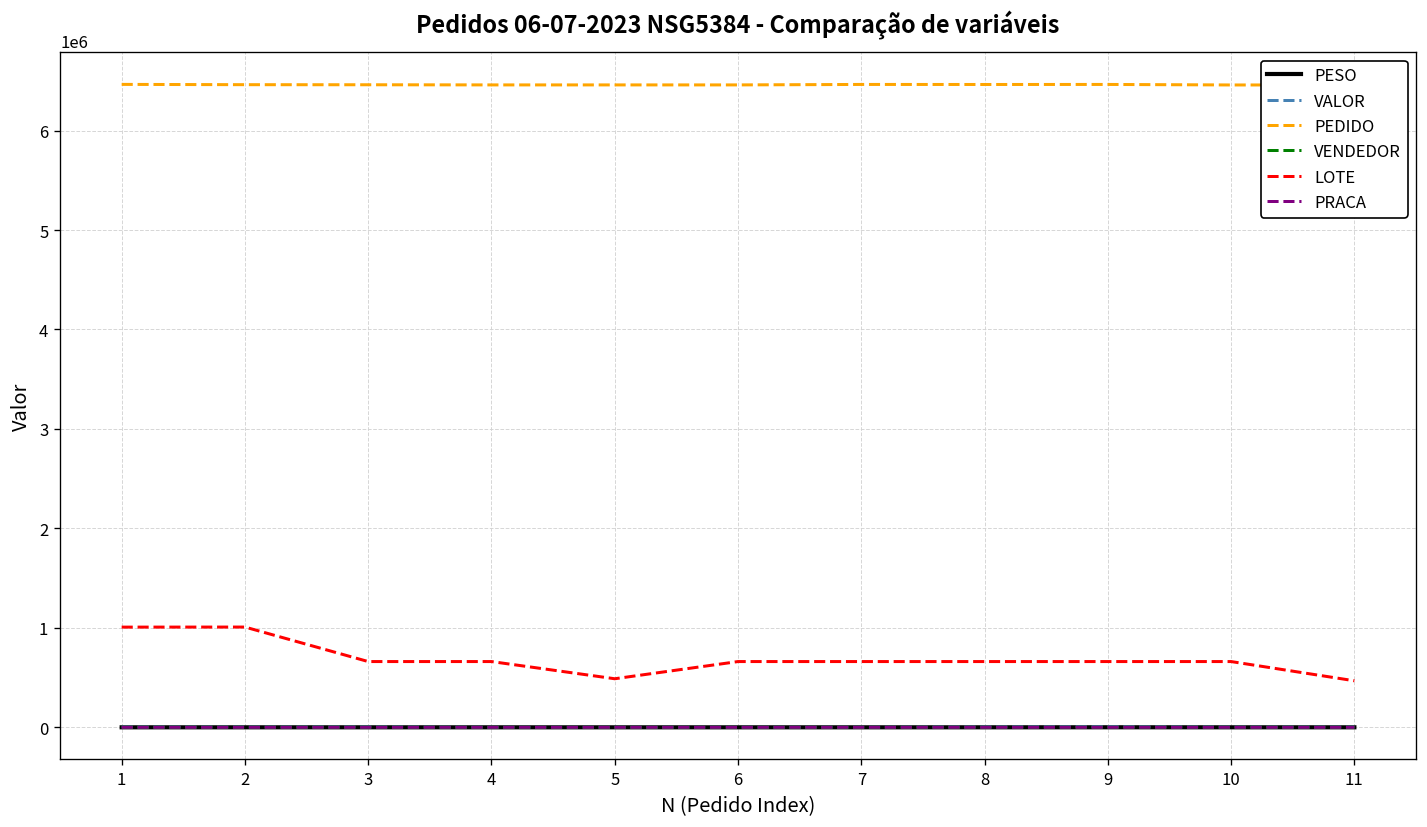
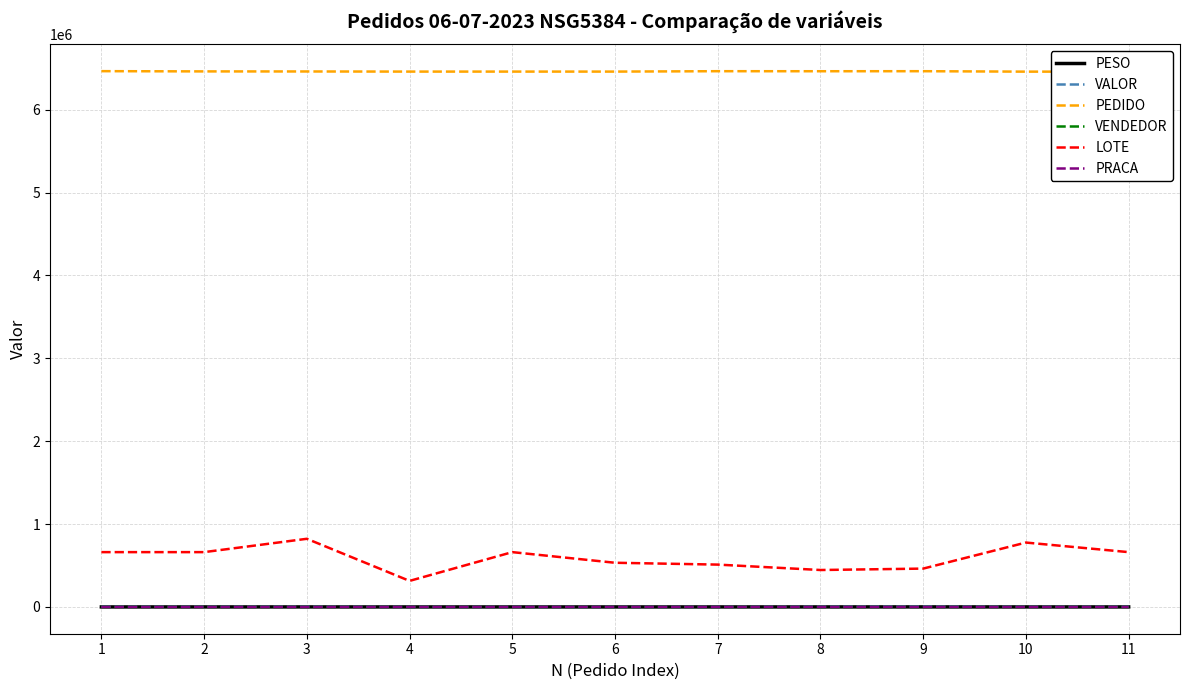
LOTE, 1: 1000000 -> 700000
LOTE, 2: 1000000 -> 700000
LOTE, 3: 700000 -> 800000
LOTE, 4: 700000 -> 300000
LOTE, 5: 500000 -> 700000
LOTE, 6: 700000 -> 500000
LOTE, 7: 700000 -> 500000
LOTE, 8: 700000 -> 400000
LOTE, 9: 700000 -> 500000
LOTE, 10: 700000 -> 800000
LOTE, 11: 500000 -> 700000
